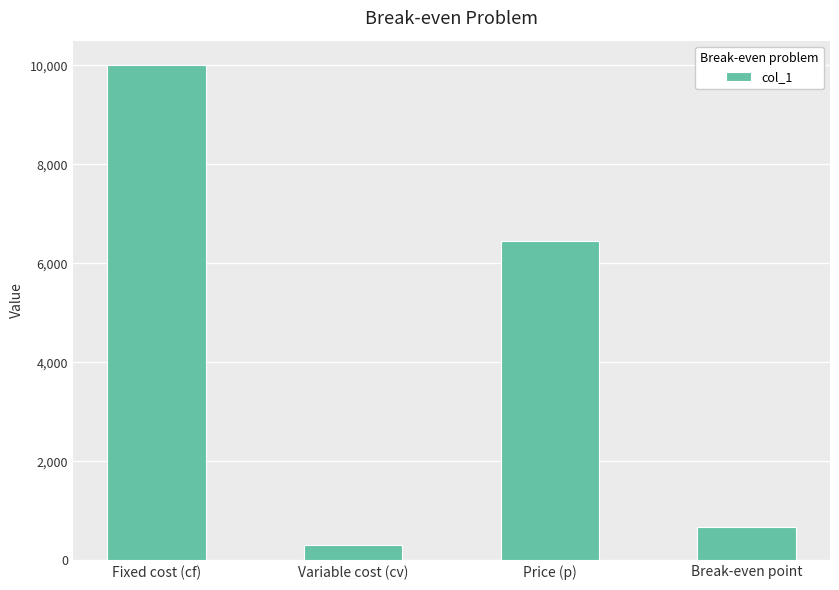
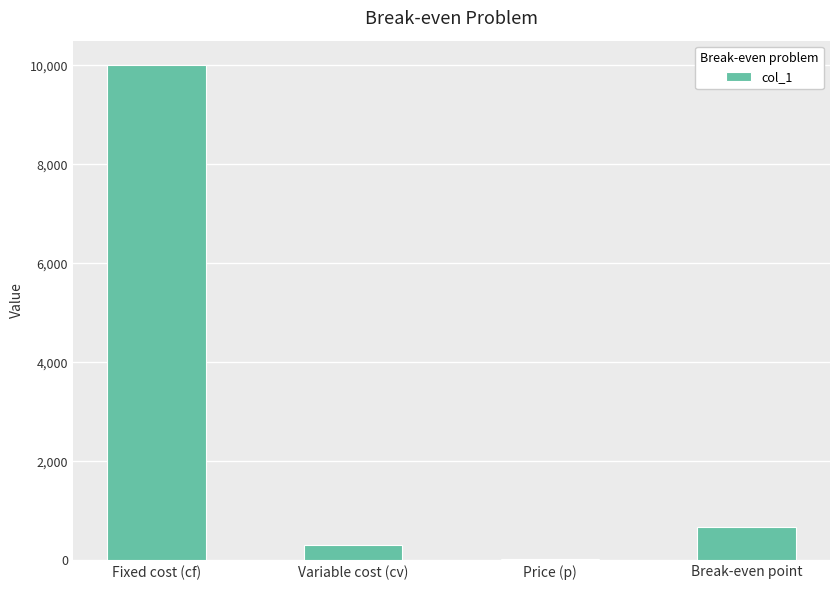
Price (p): 6,500 -> 0
